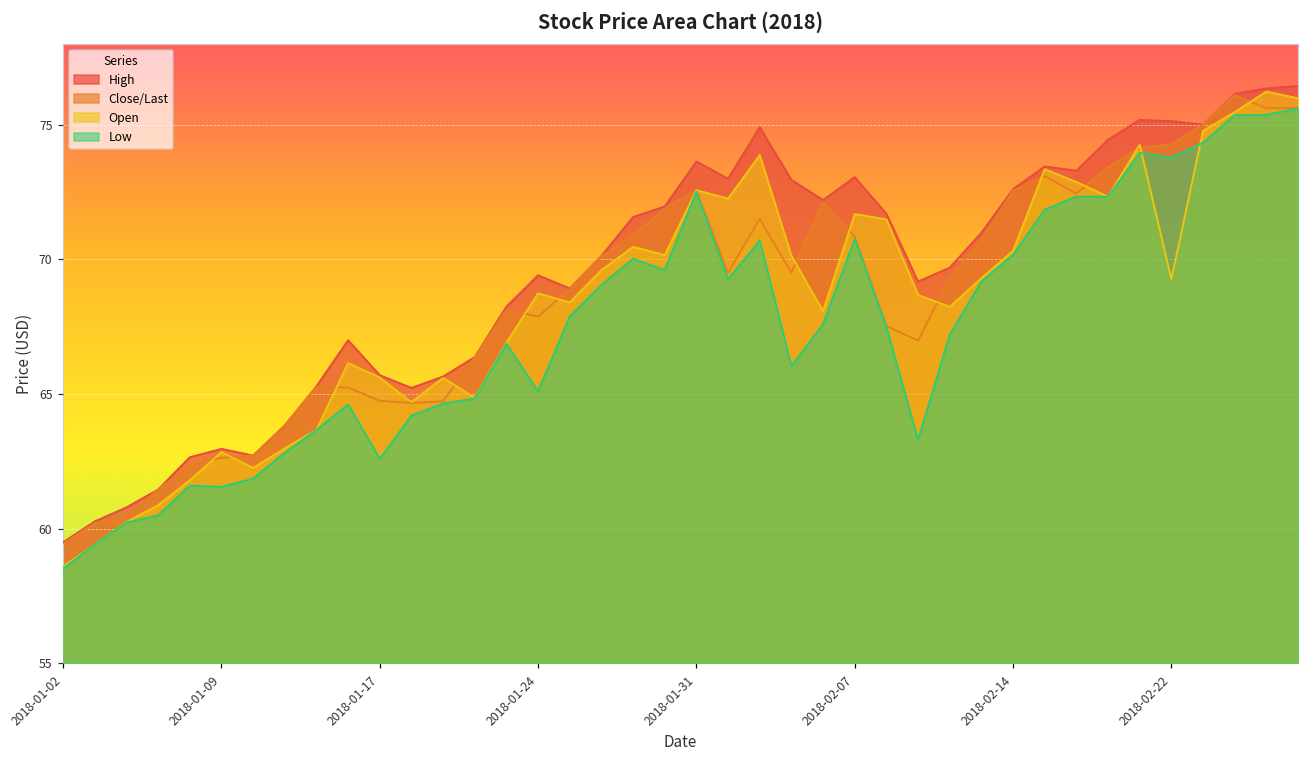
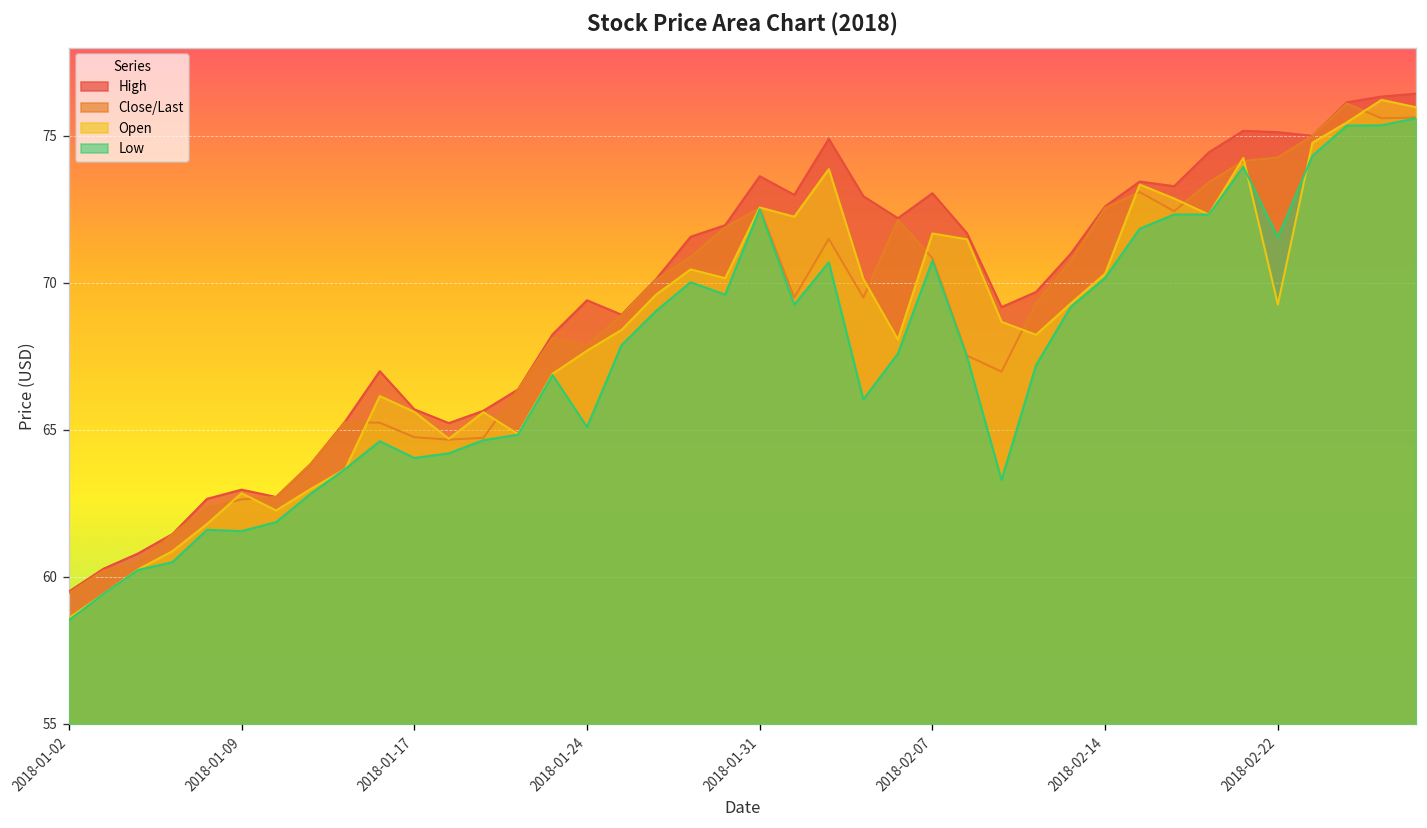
Low, 2018-01-17: 62.6 -> 64.0
Open, 2018-01-24: 68.7 -> 67.7
Low, 2018-02-22: 73.8 -> 71.5
